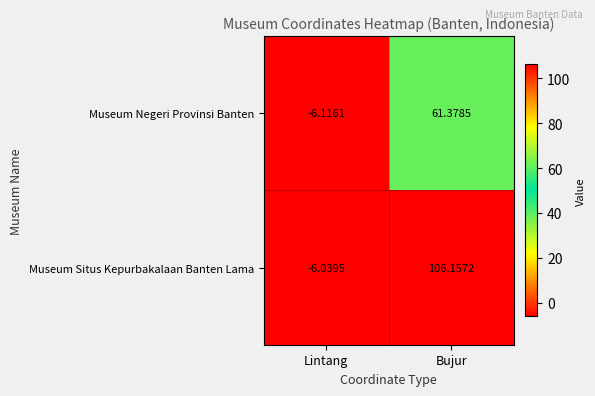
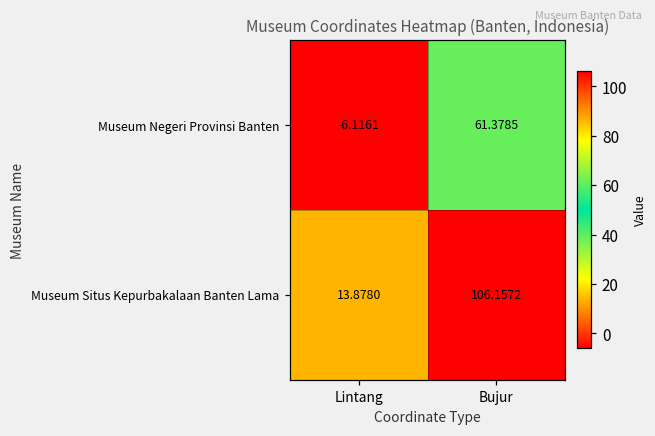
Museum Situs Kepurbakalaan Banten Lama, Lintang: -6.0395 -> 13.8780
